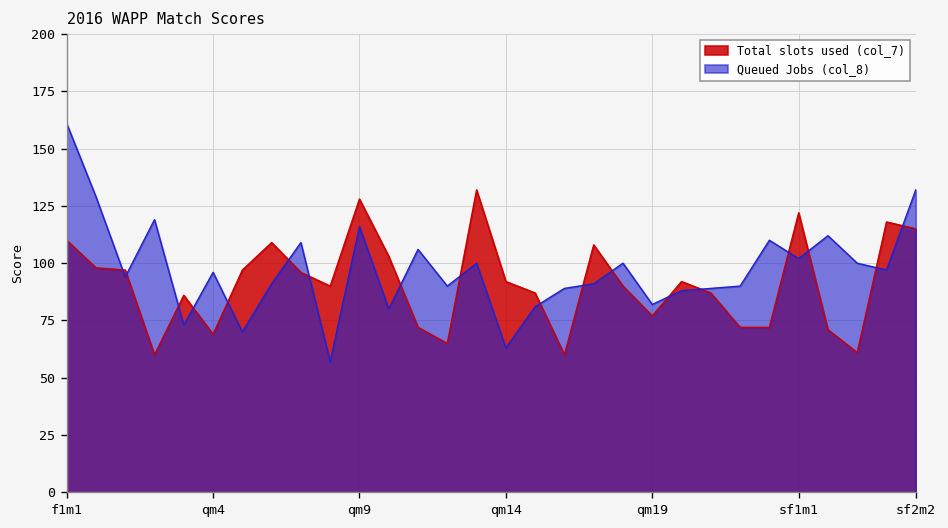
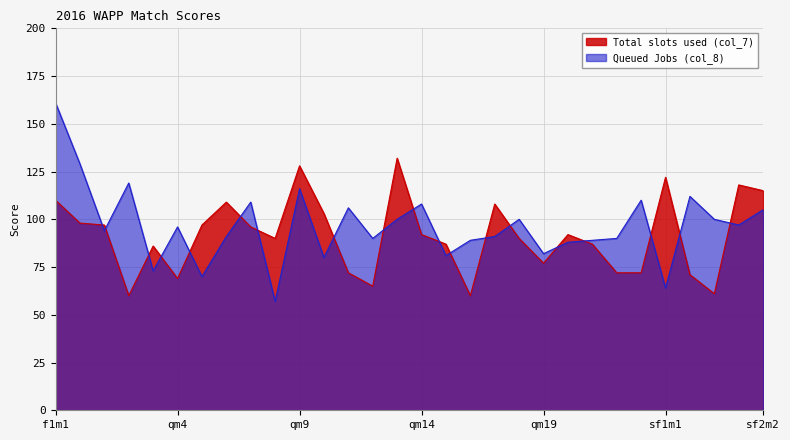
Queued Jobs (col_8), qm14: 63 -> 108
Queued Jobs (col_8), sf1m1: 102 -> 64
Queued Jobs (col_8), sf2m2: 132 -> 105
